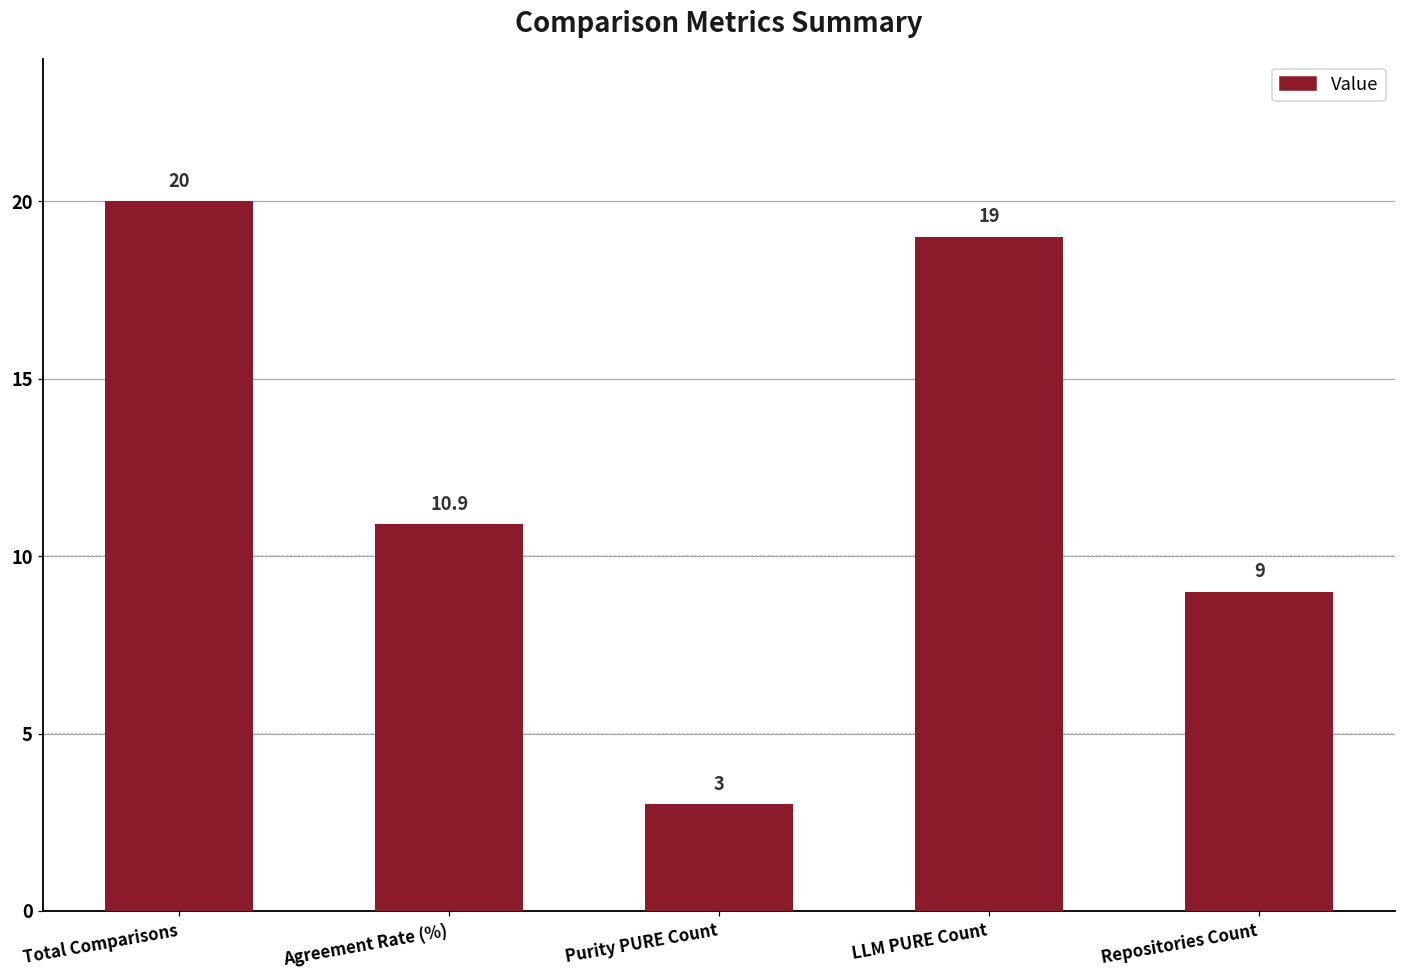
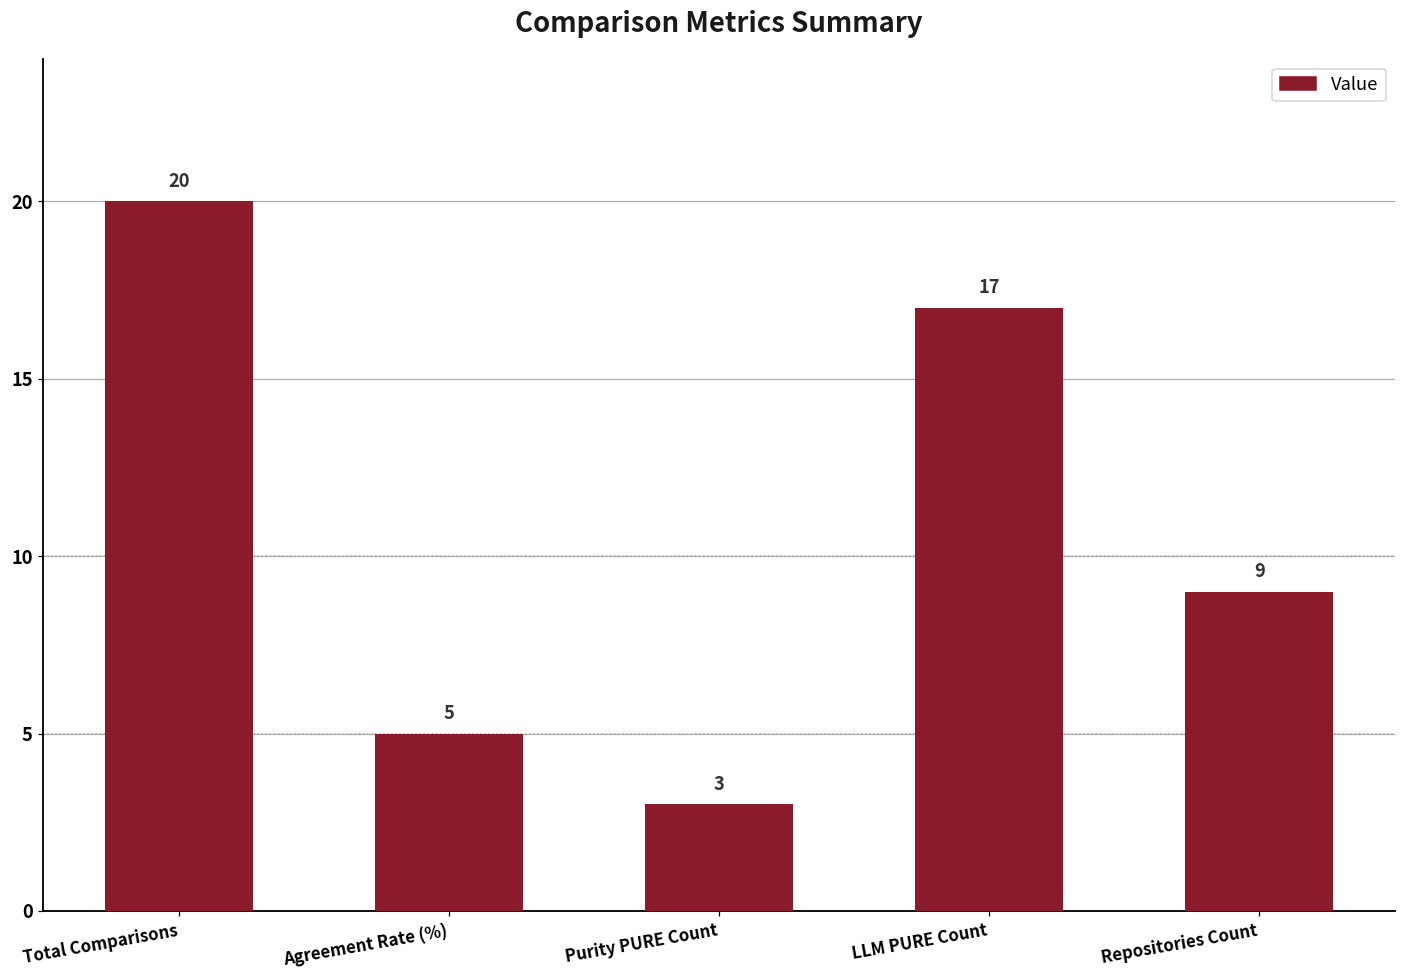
Agreement Rate (%): 10.9 -> 5
LLM PURE Count: 19 -> 17
